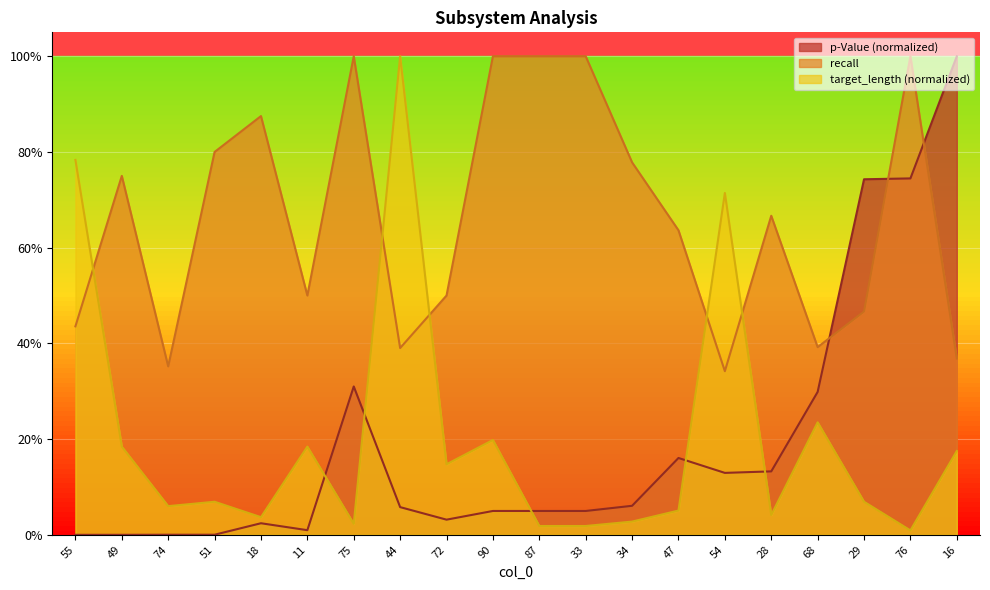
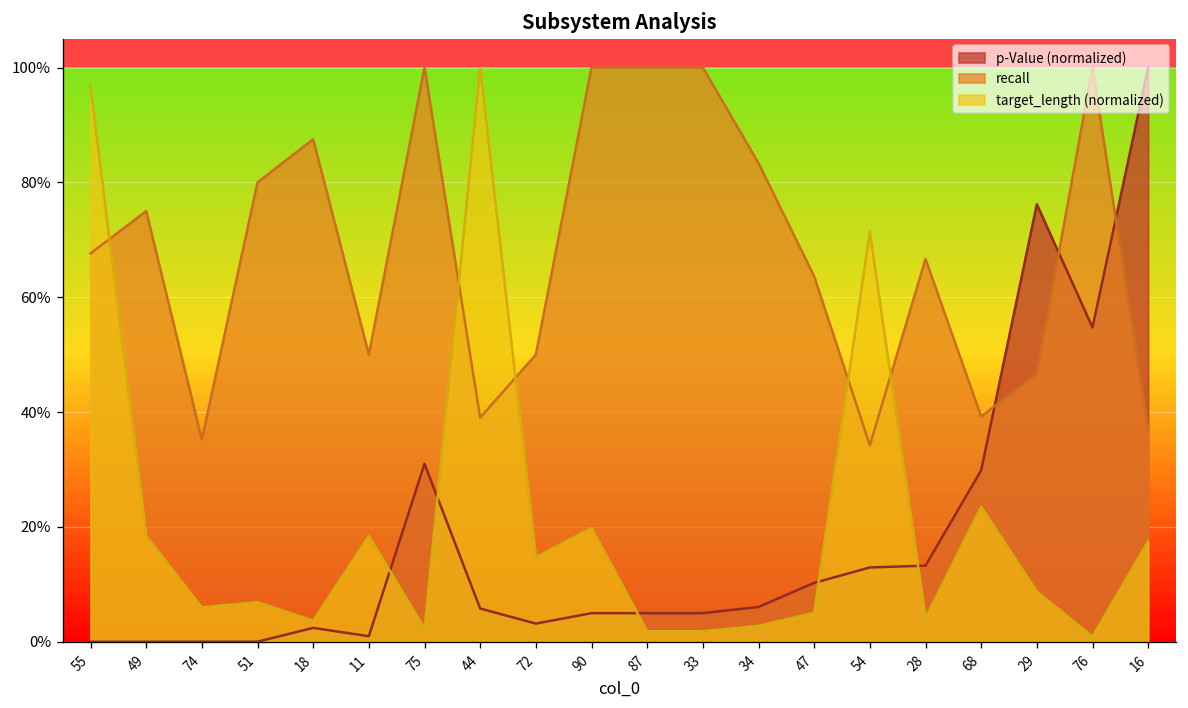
recall, 55: 44% -> 68%
target_length (normalized), 55: 78% -> 97%
recall, 34: 78% -> 83%
p-Value (normalized), 47: 16% -> 10%
p-Value (normalized), 29: 74% -> 76%
target_length (normalized), 29: 7% -> 9%
p-Value (normalized), 76: 74% -> 55%
